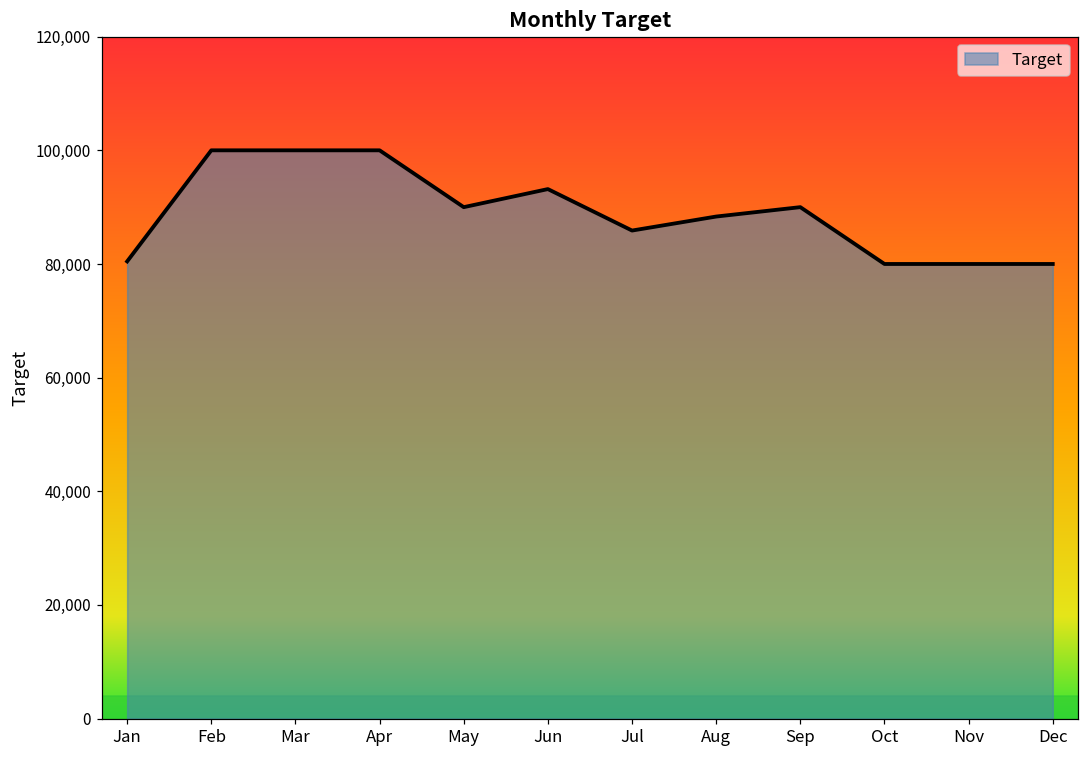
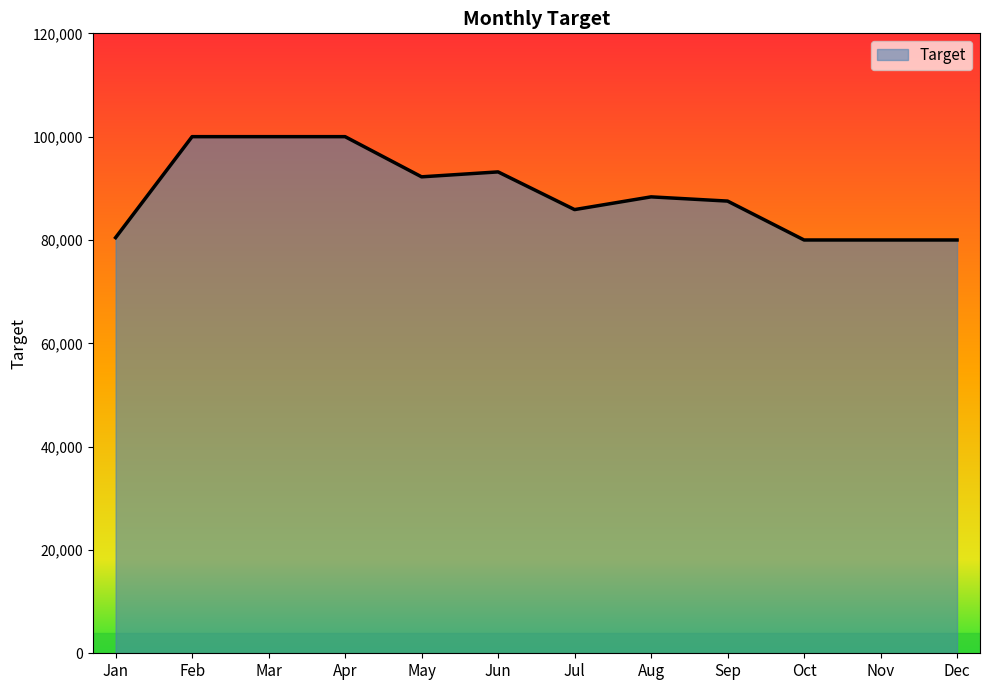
May: 90,000 -> 92,000
Sep: 90,000 -> 88,000
